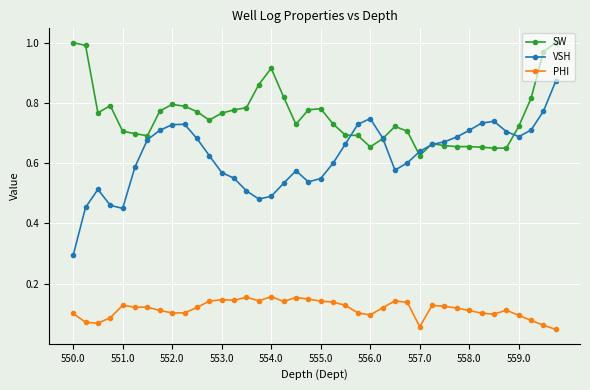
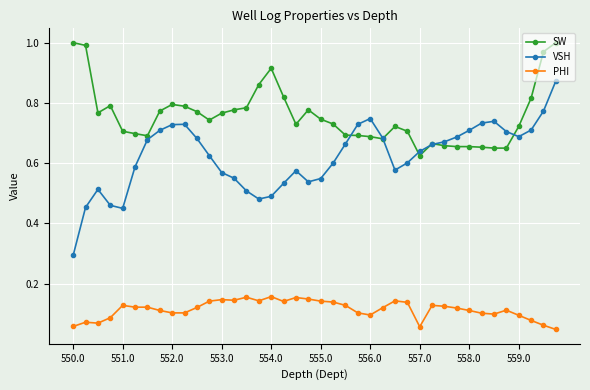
PHI, 550.0: 0.10 -> 0.06
SW, 555.0: 0.78 -> 0.75
SW, 556.0: 0.65 -> 0.69
